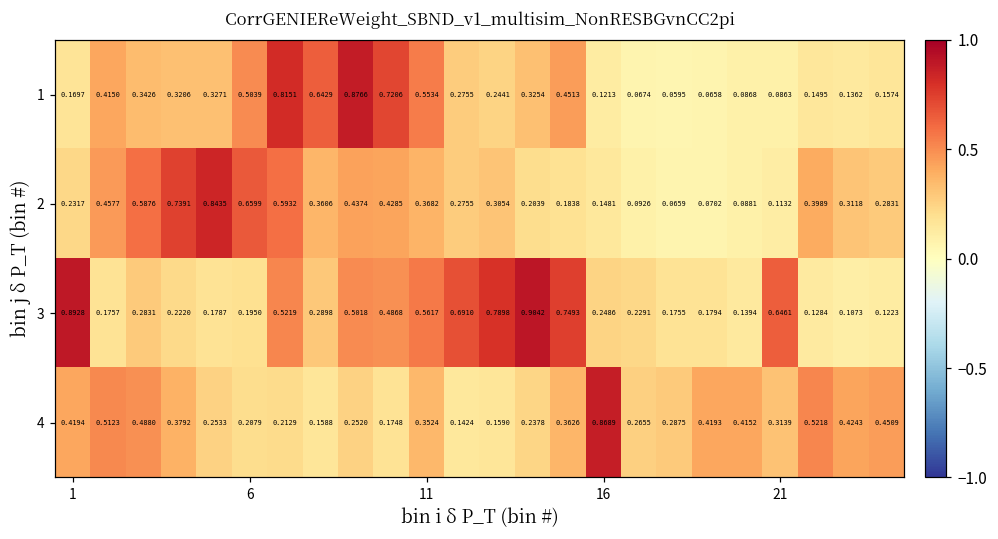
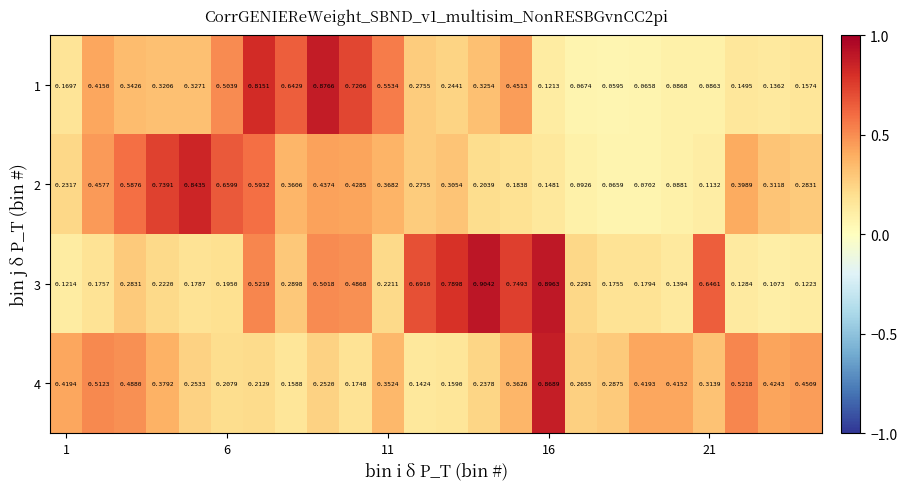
3, 1: 0.8928 -> 0.1214
3, 11: 0.5617 -> 0.2211
3, 16: 0.2486 -> 0.8963
